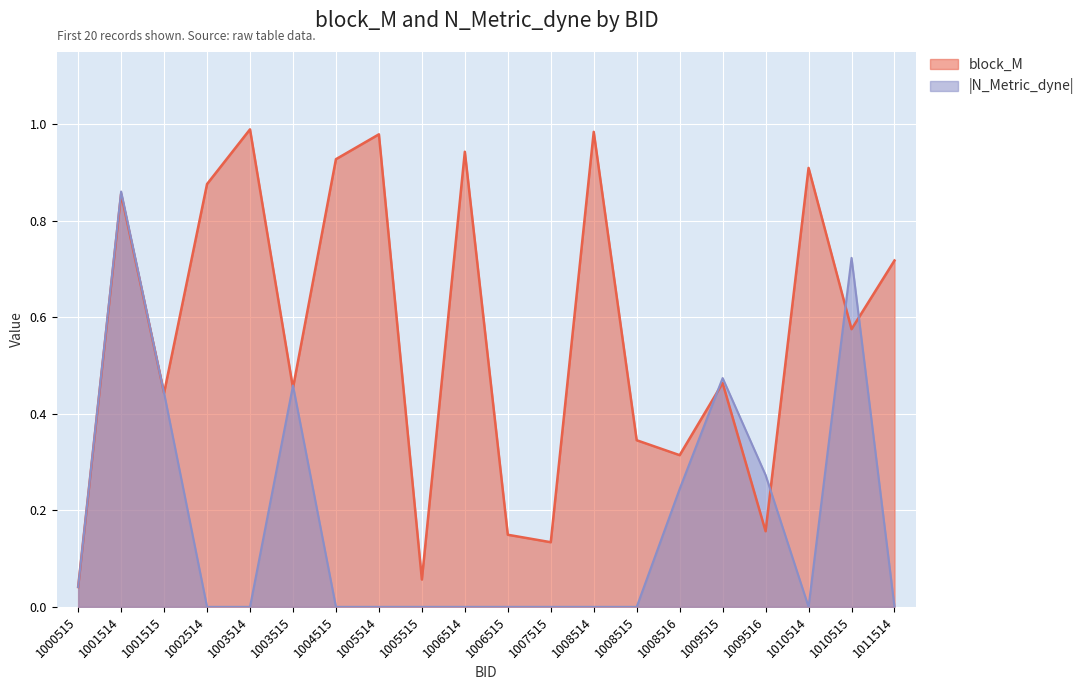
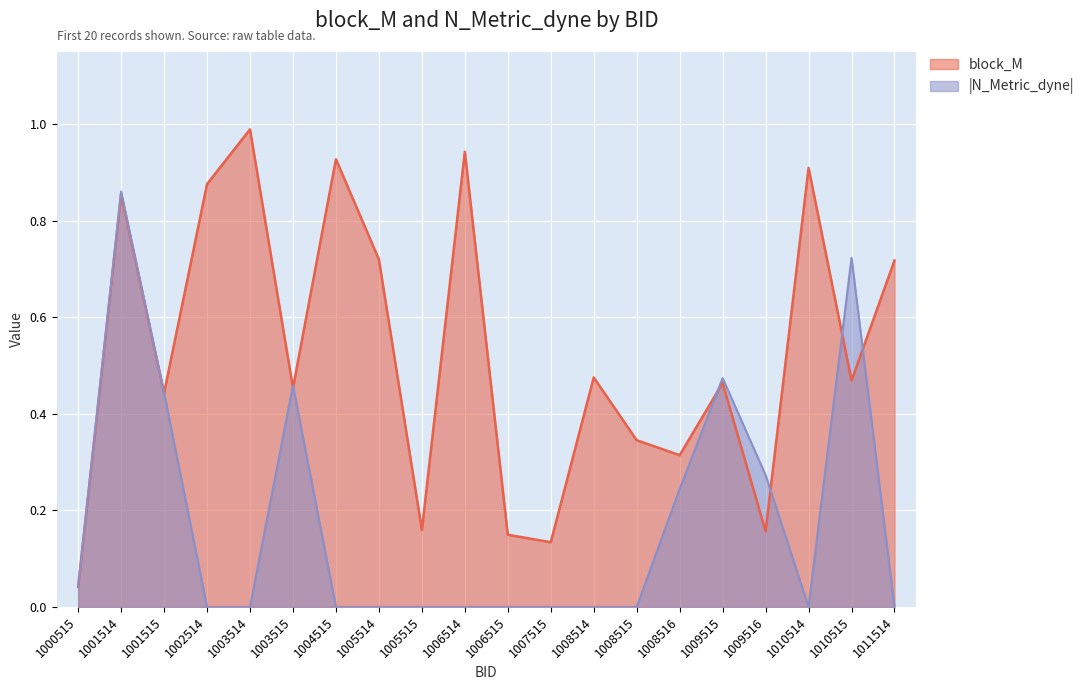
block_M, 1005514: 0.98 -> 0.72
block_M, 1005515: 0.06 -> 0.16
block_M, 1008514: 0.98 -> 0.48
block_M, 1010515: 0.58 -> 0.47
